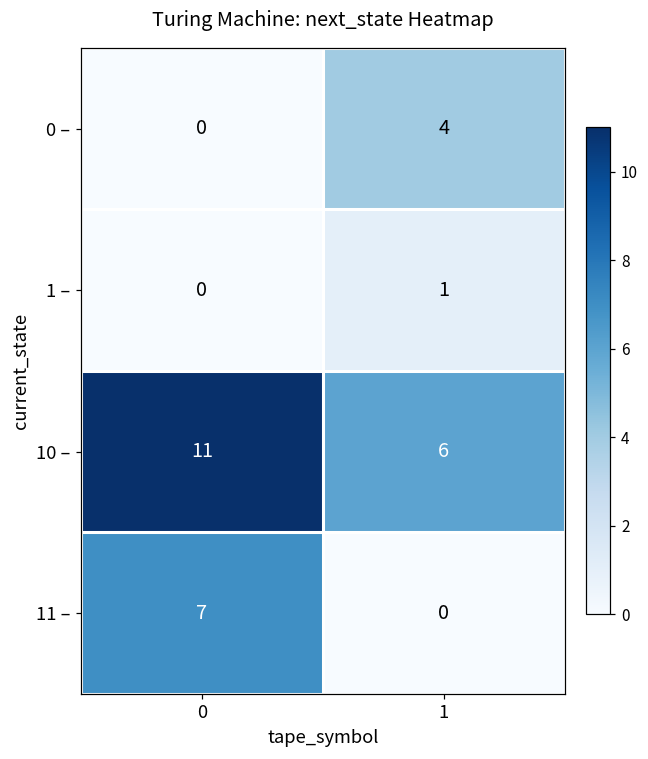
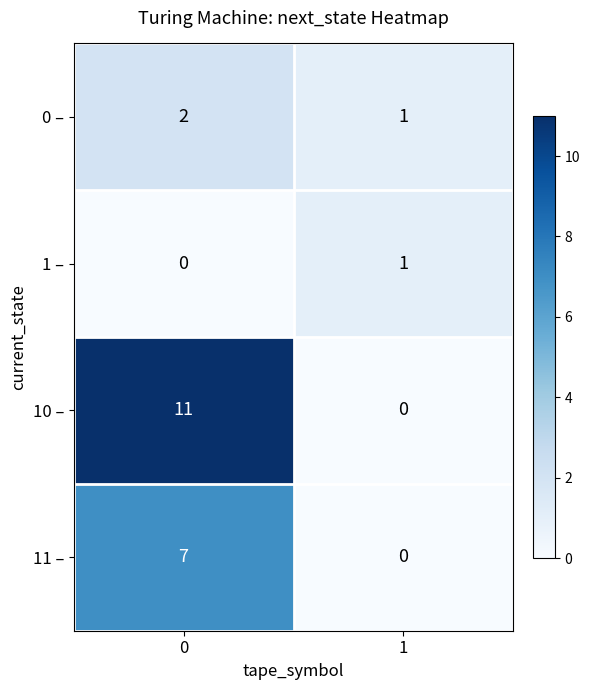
0 –, 0: 0 -> 2
0 –, 1: 4 -> 1
10 –, 1: 6 -> 0
